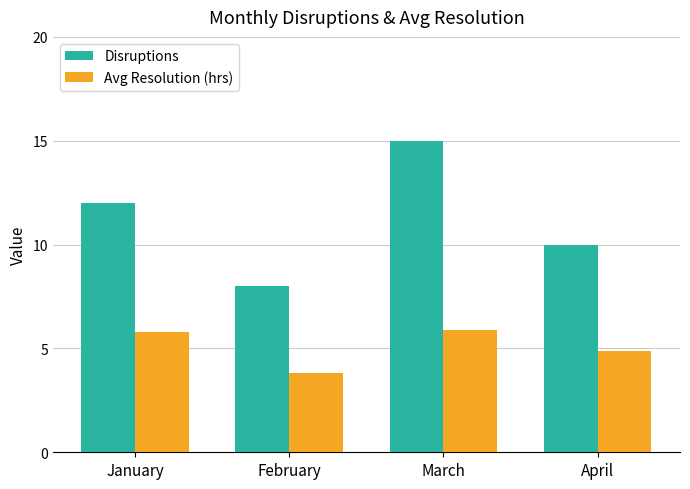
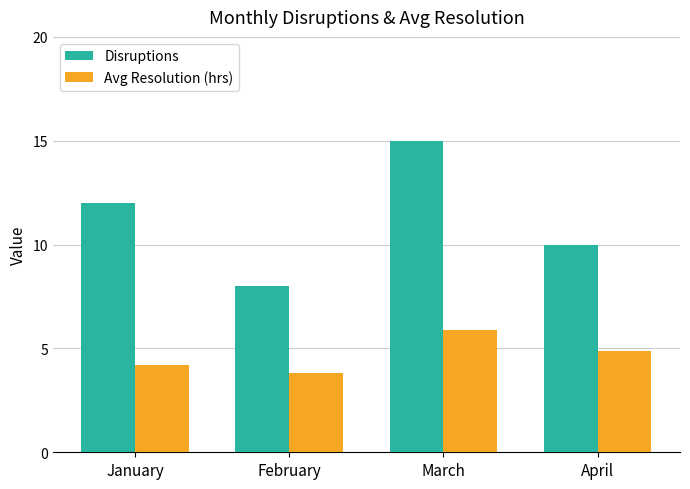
Avg Resolution (hrs), January: 5.8 -> 4.2
